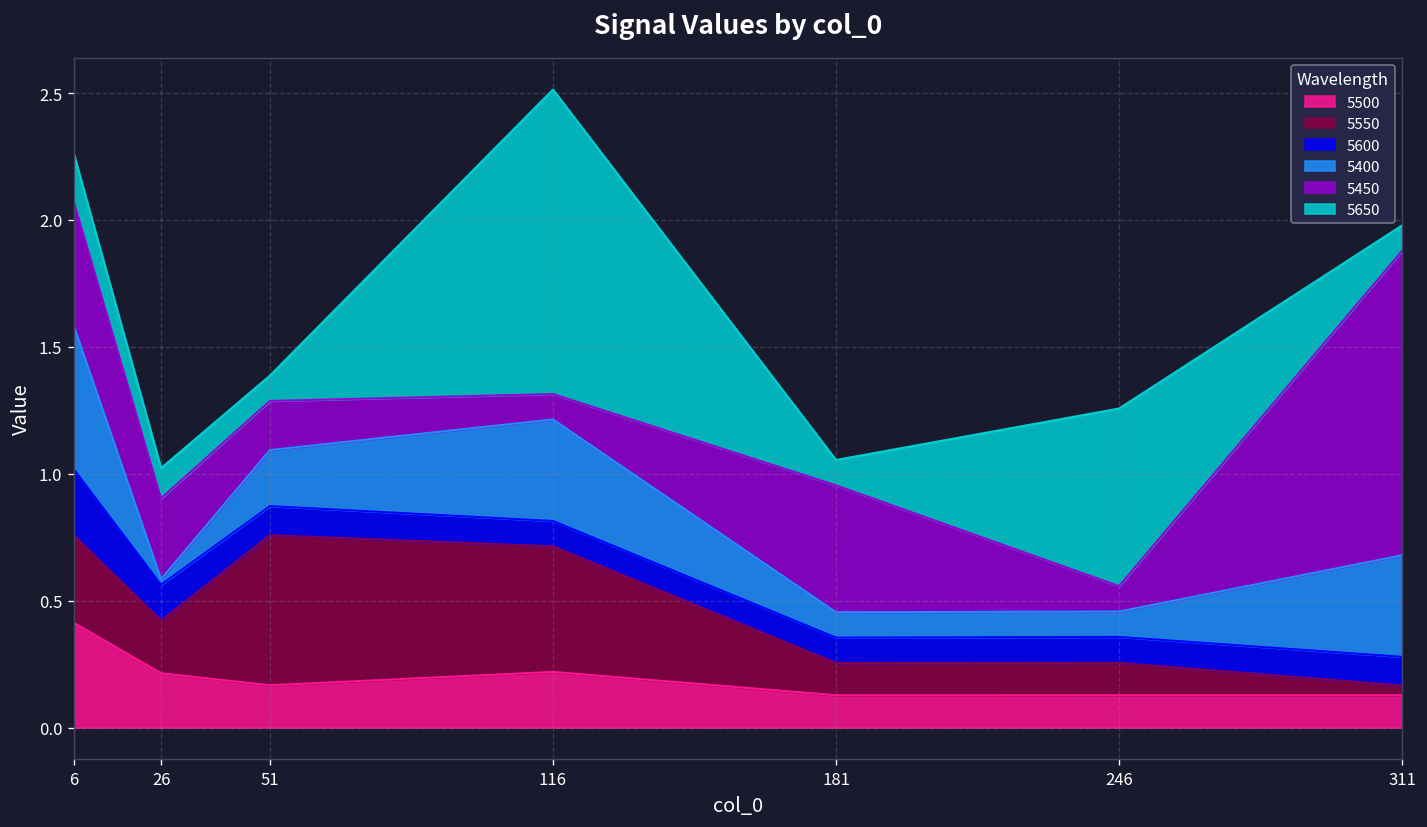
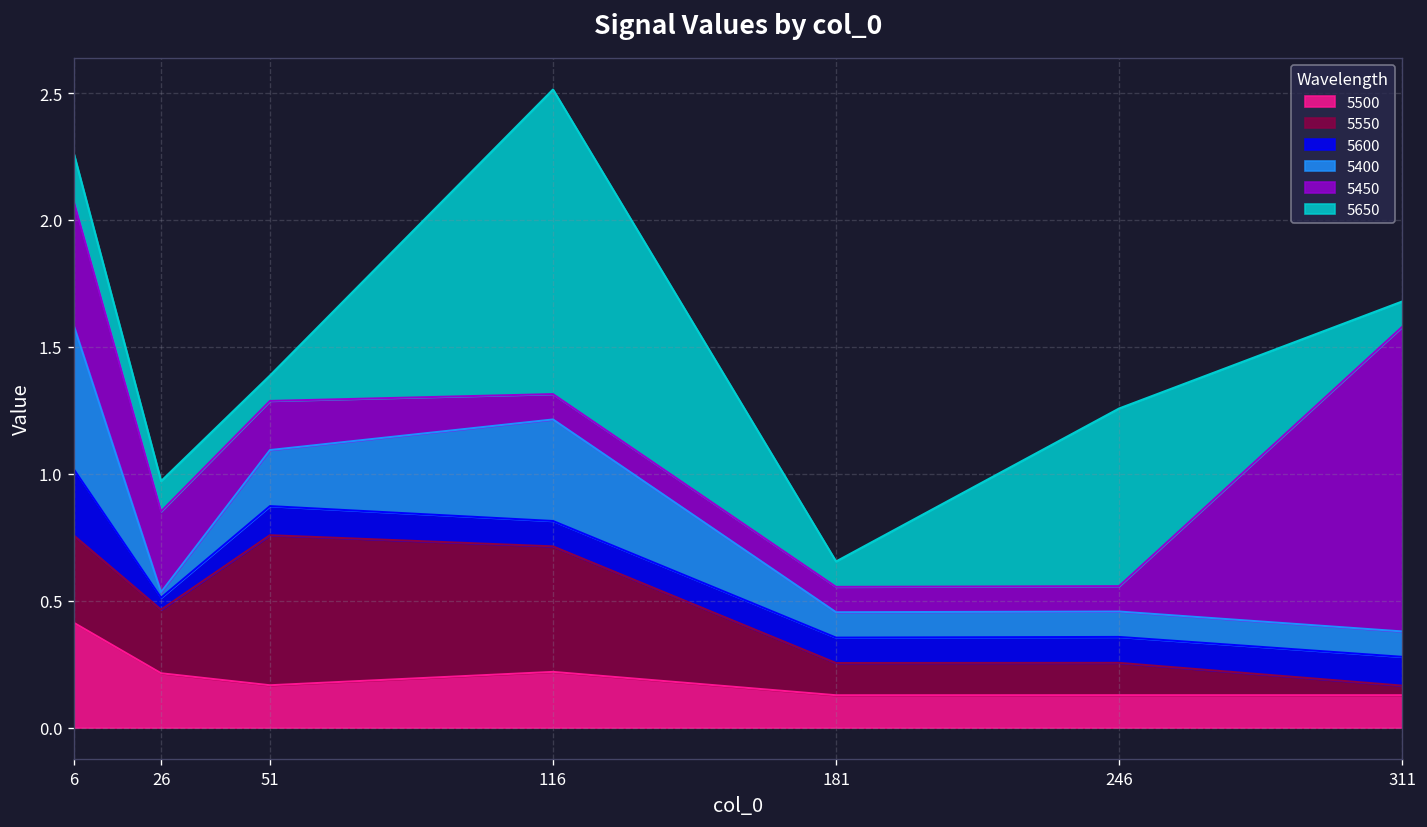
5550, 26: 0.21 -> 0.25
5600, 26: 0.14 -> 0.05
5450, 181: 0.5 -> 0.1
5400, 311: 0.4 -> 0.1
